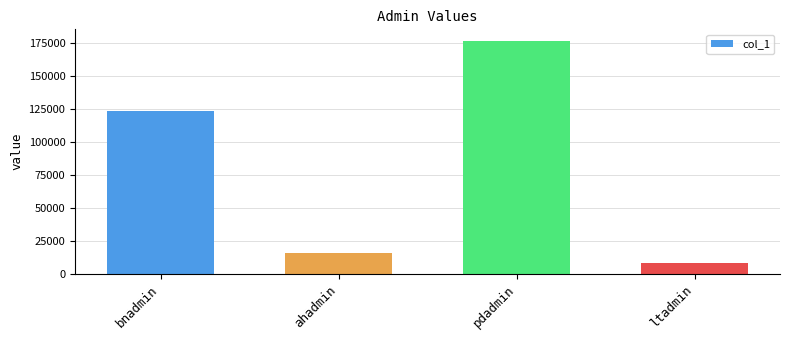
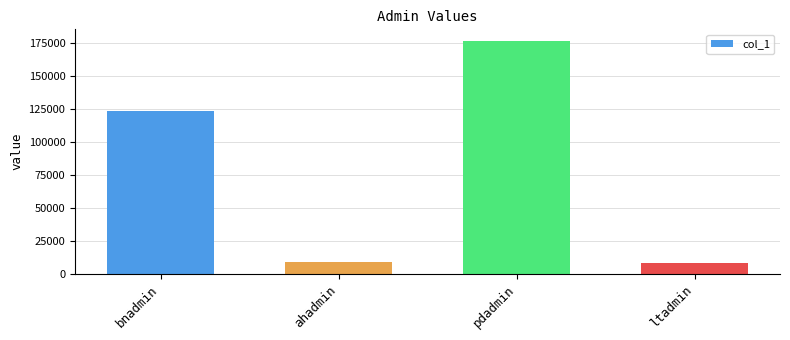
ahadmin: 16000 -> 9000
